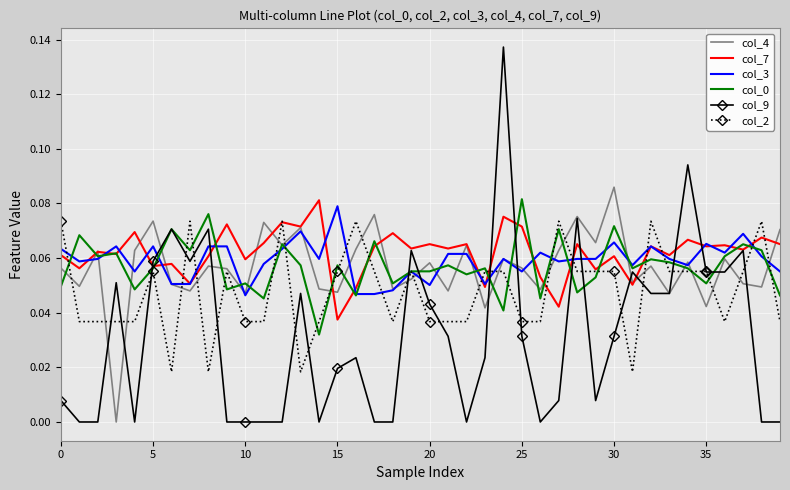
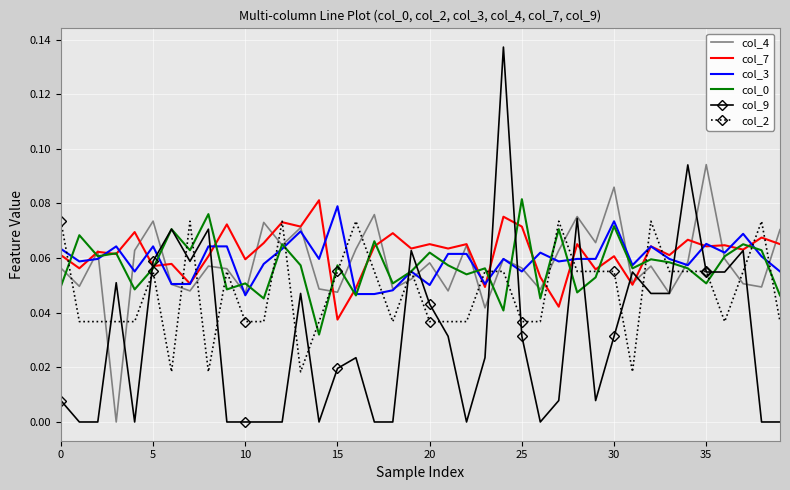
col_0, 20: 0.055 -> 0.062
col_3, 30: 0.066 -> 0.073
col_4, 35: 0.042 -> 0.094
